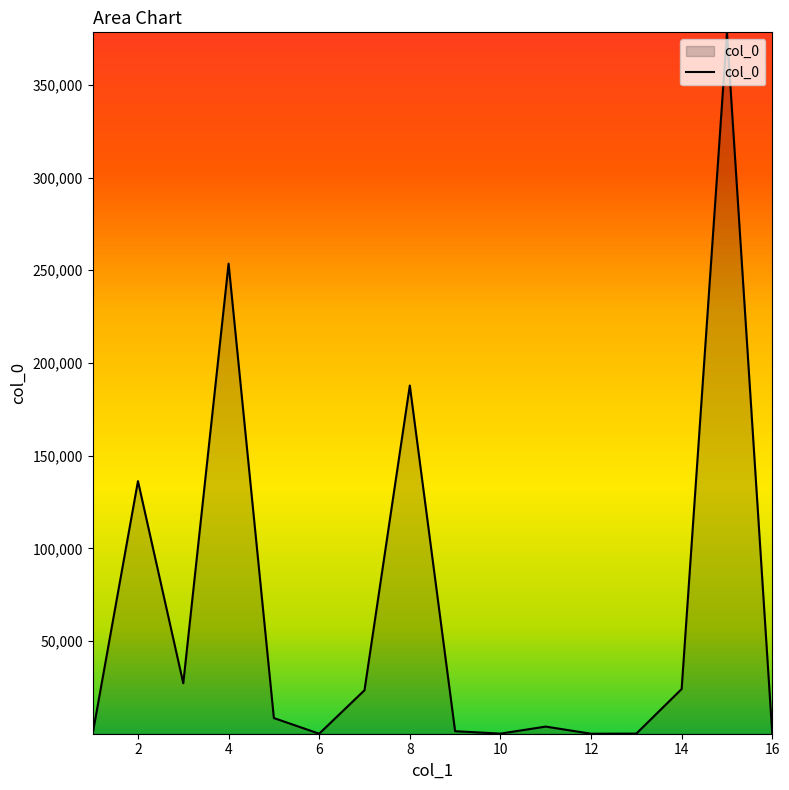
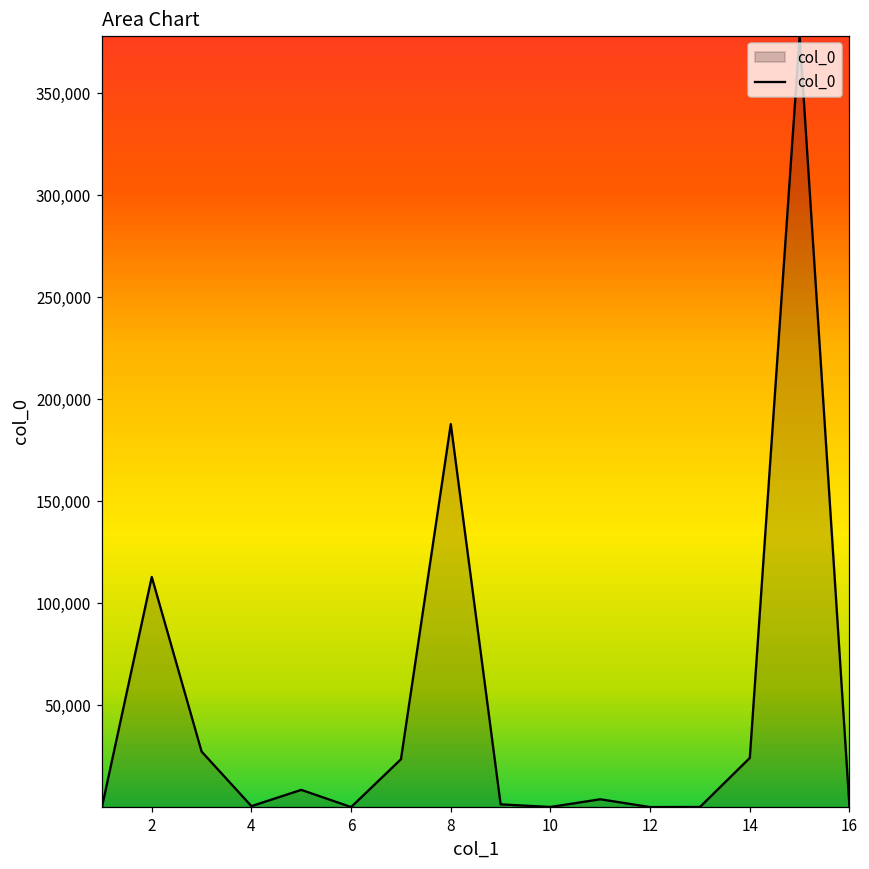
2: 136,000 -> 113,000
4: 254,000 -> 0
